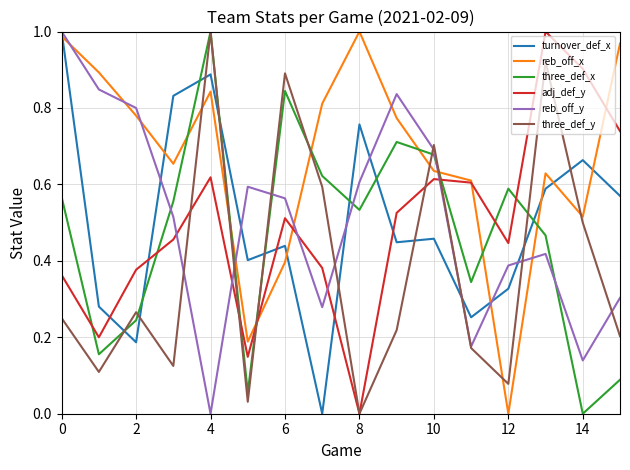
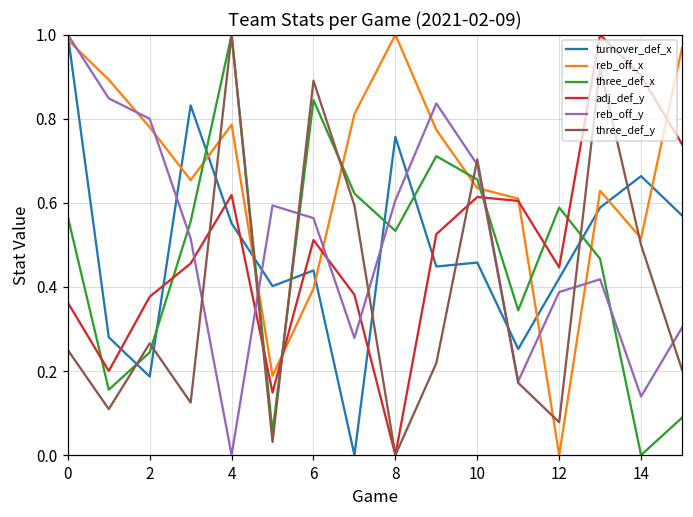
turnover_def_x, 4: 0.89 -> 0.55
reb_off_x, 4: 0.84 -> 0.79
three_def_x, 10: 0.68 -> 0.66
turnover_def_x, 12: 0.33 -> 0.42
